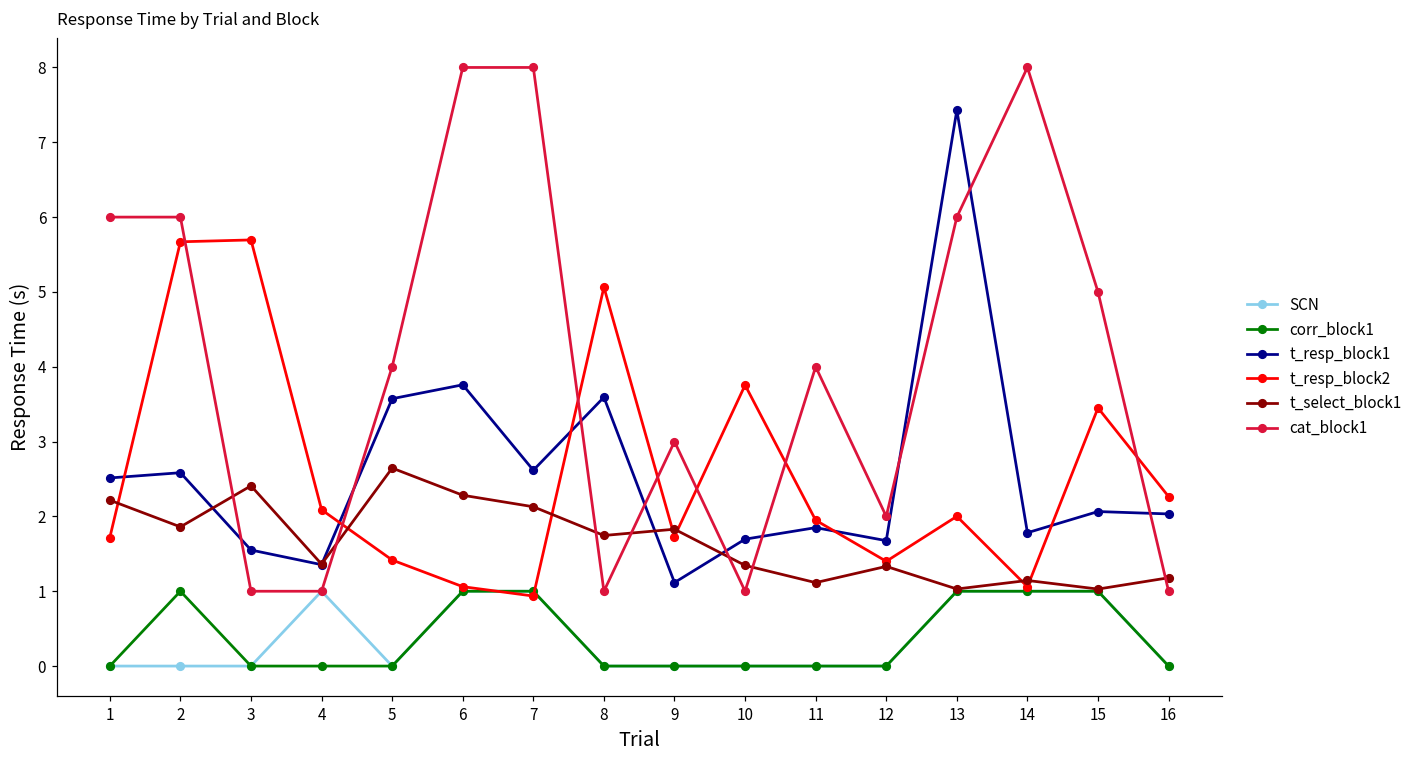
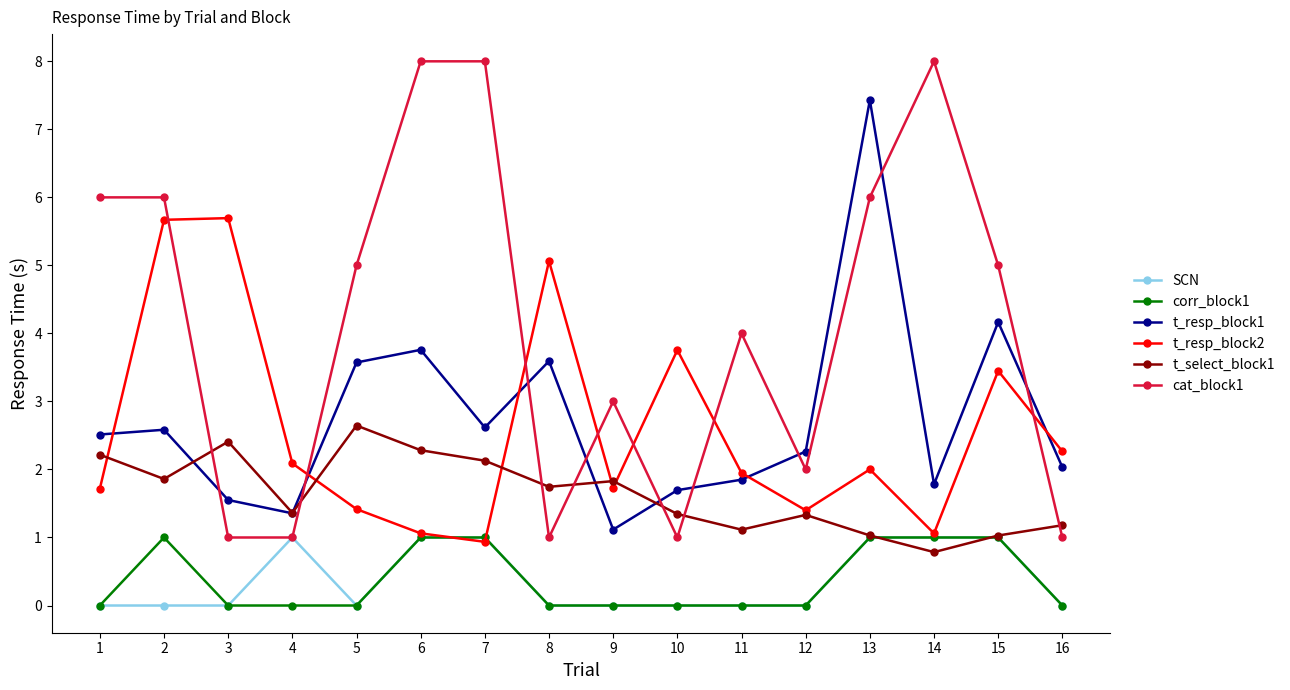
cat_block1, 5: 4 -> 5
t_resp_block1, 12: 1.7 -> 2.3
t_select_block1, 14: 1.1 -> 0.8
t_resp_block1, 15: 2.1 -> 4.2
